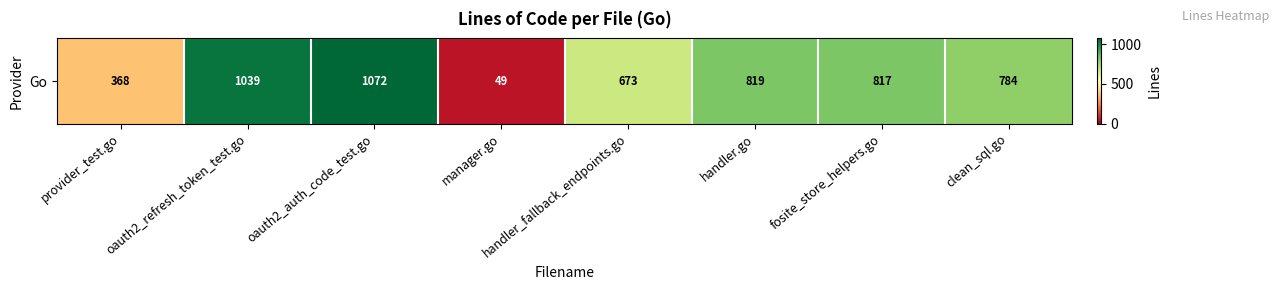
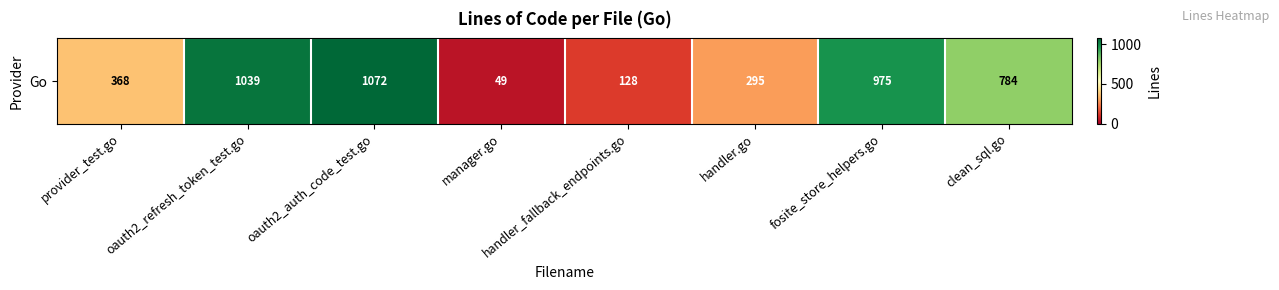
Go, handler_fallback_endpoints.go: 673 -> 128
Go, handler.go: 819 -> 295
Go, fosite_store_helpers.go: 817 -> 975
